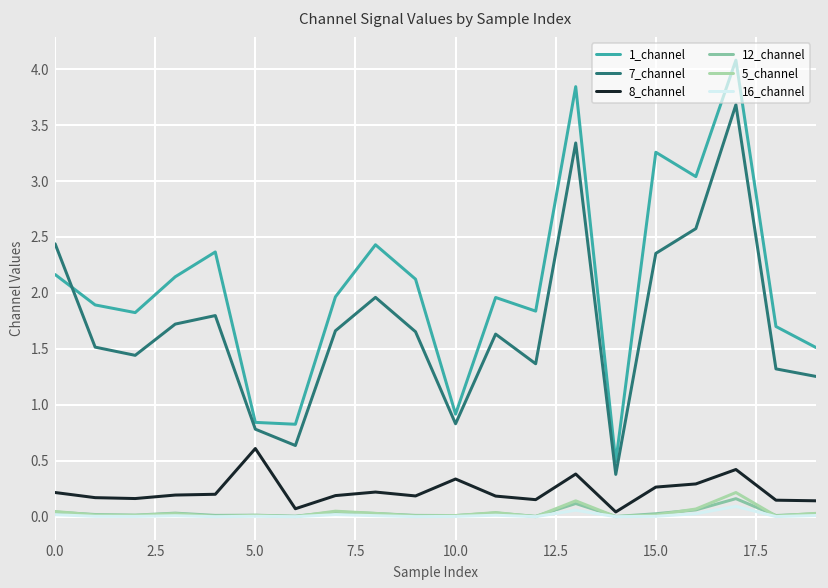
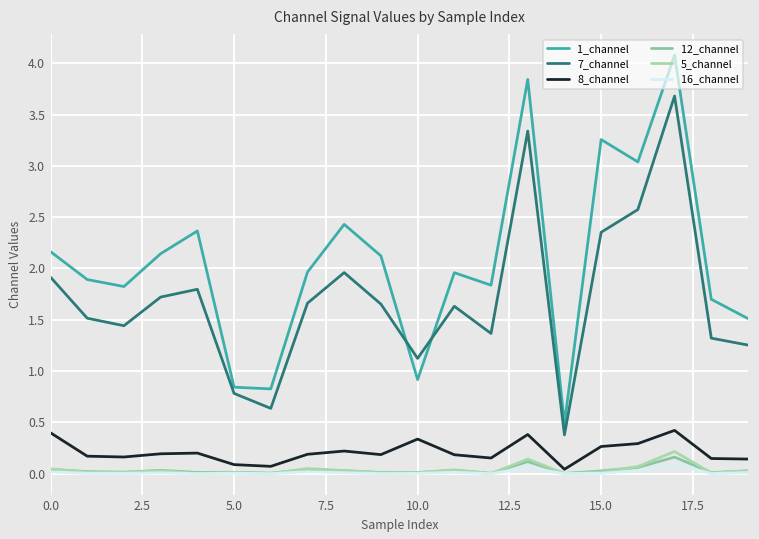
7_channel, 0.0: 2.4 -> 1.9
8_channel, 0.0: 0.2 -> 0.4
8_channel, 5.0: 0.6 -> 0.1
7_channel, 10.0: 0.8 -> 1.1
